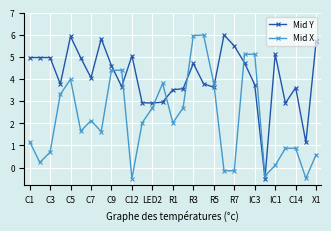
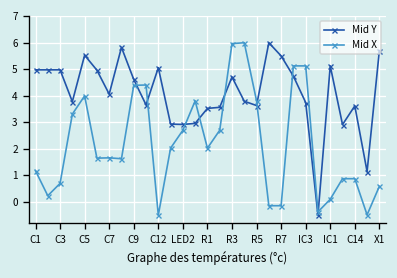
Mid Y, C5: 5.9 -> 5.5
Mid X, C7: 2.1 -> 1.7
